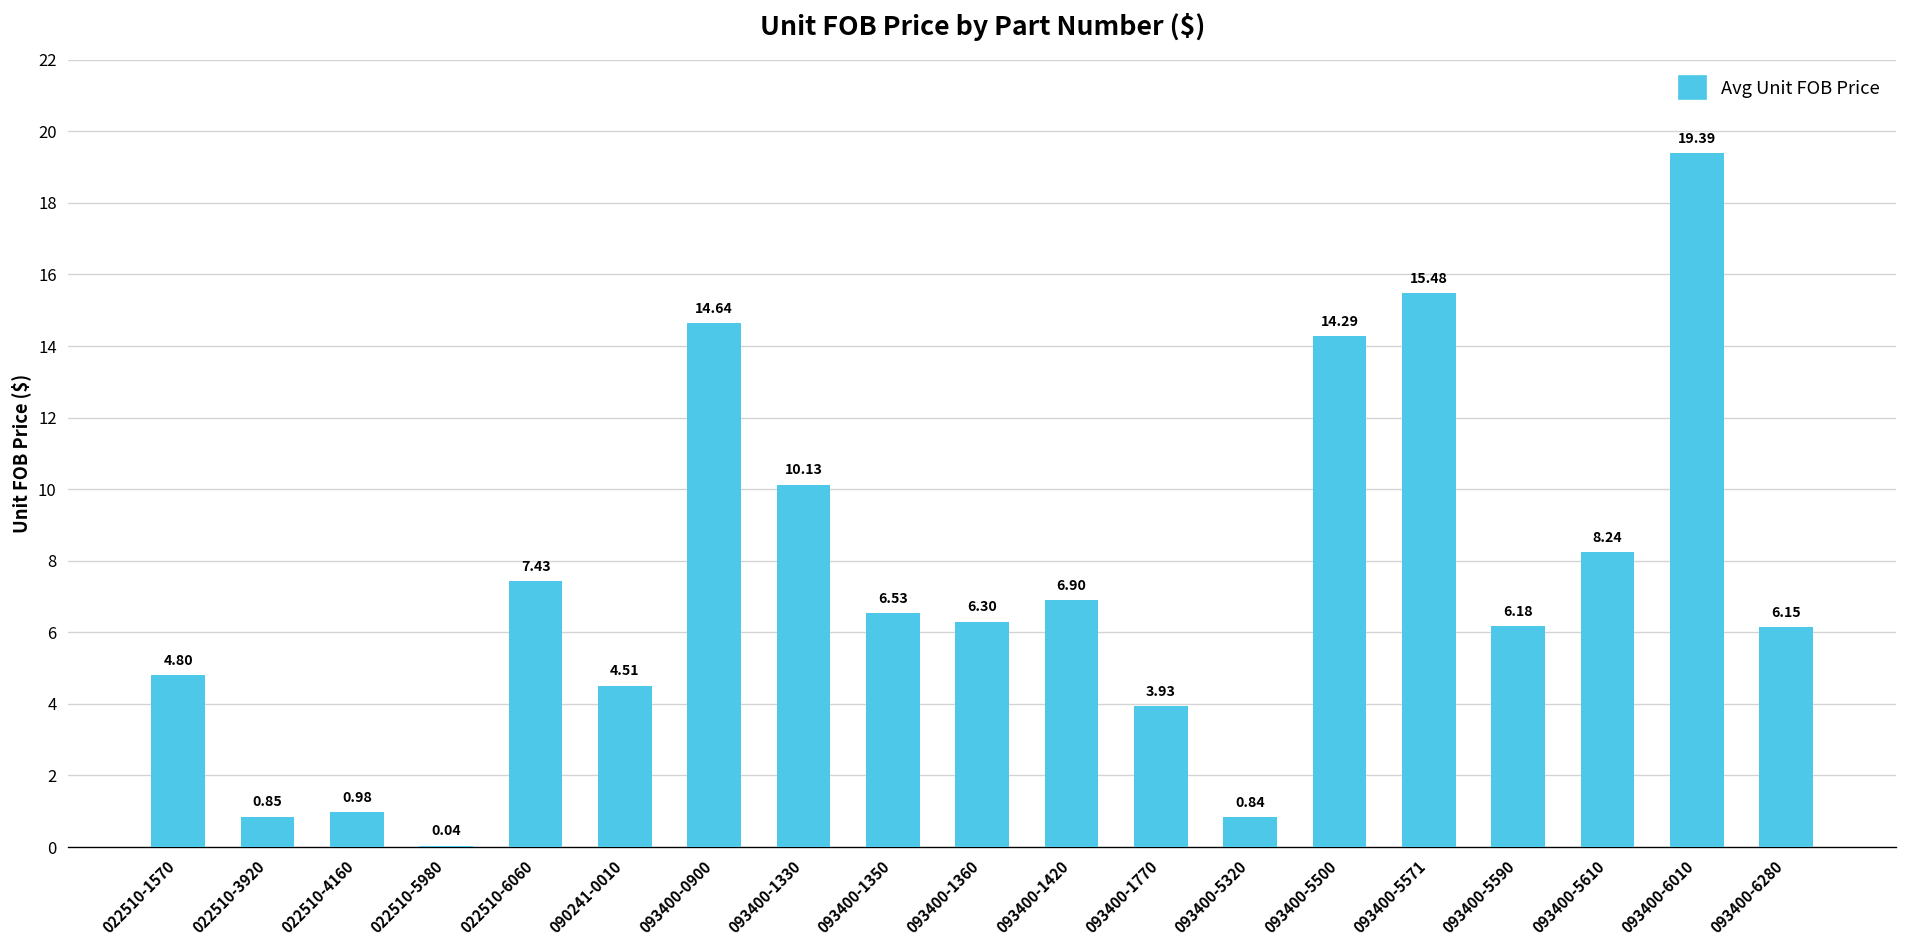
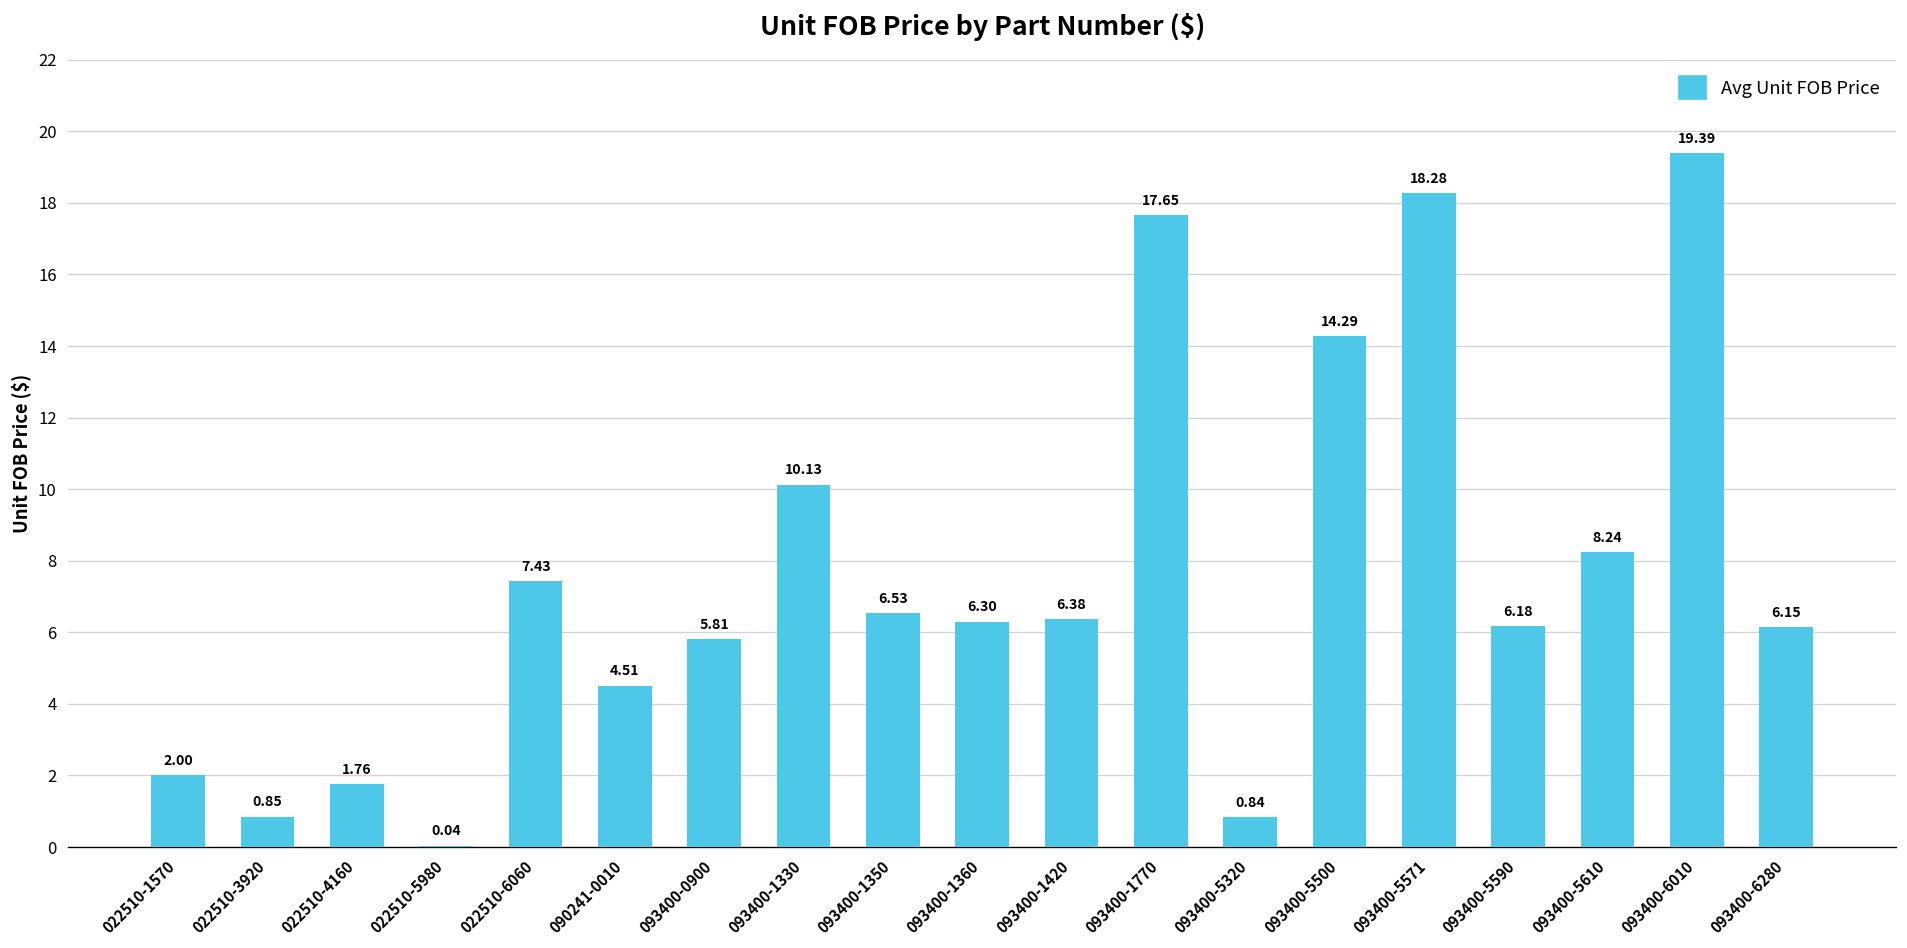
022510-1570: 4.80 -> 2.00
022510-4160: 0.98 -> 1.76
093400-0900: 14.64 -> 5.81
093400-1420: 6.90 -> 6.38
093400-1770: 3.93 -> 17.65
093400-5571: 15.48 -> 18.28
